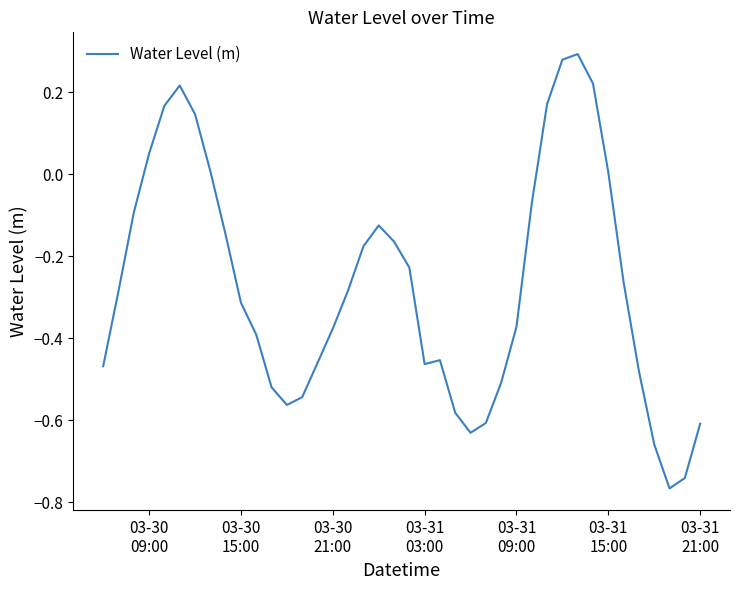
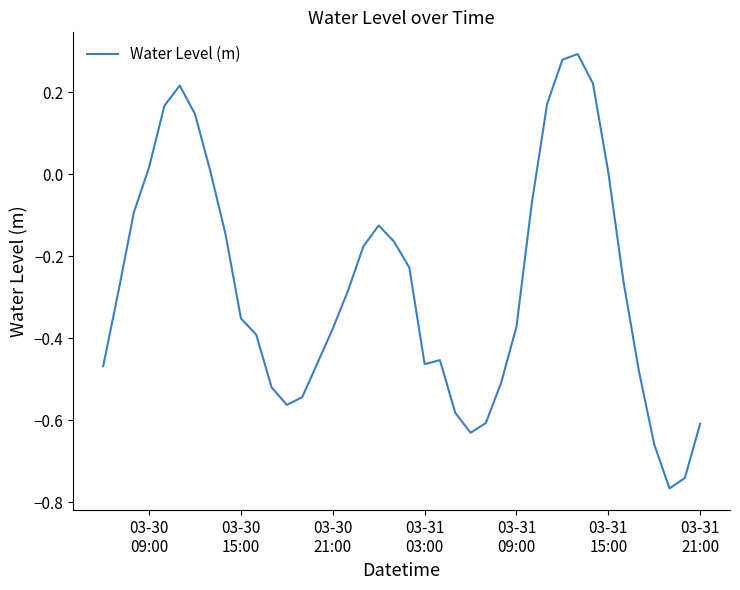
03-30 09:00: 0.05 -> 0.02
03-30 15:00: -0.31 -> -0.35
